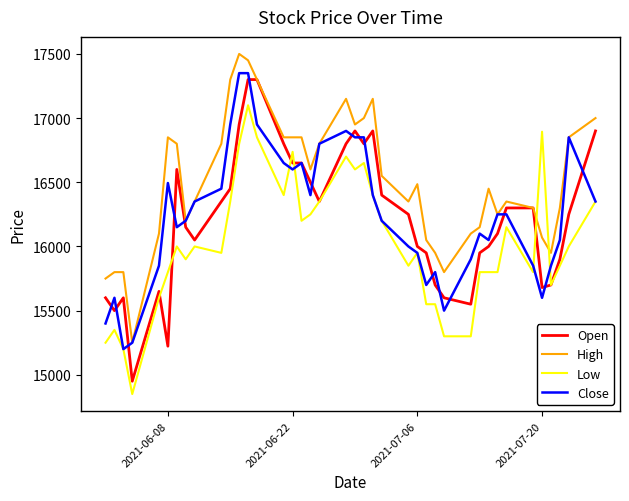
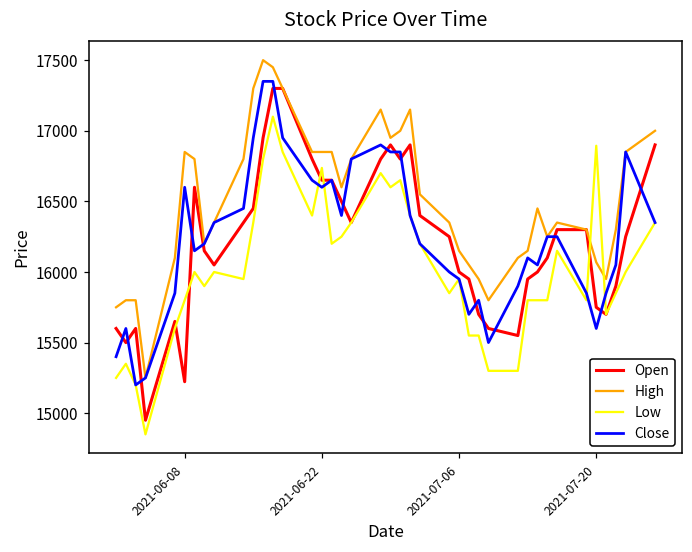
Close, 2021-06-08: 16490 -> 16600
High, 2021-07-06: 16490 -> 16150
Open, 2021-07-20: 15680 -> 15750
